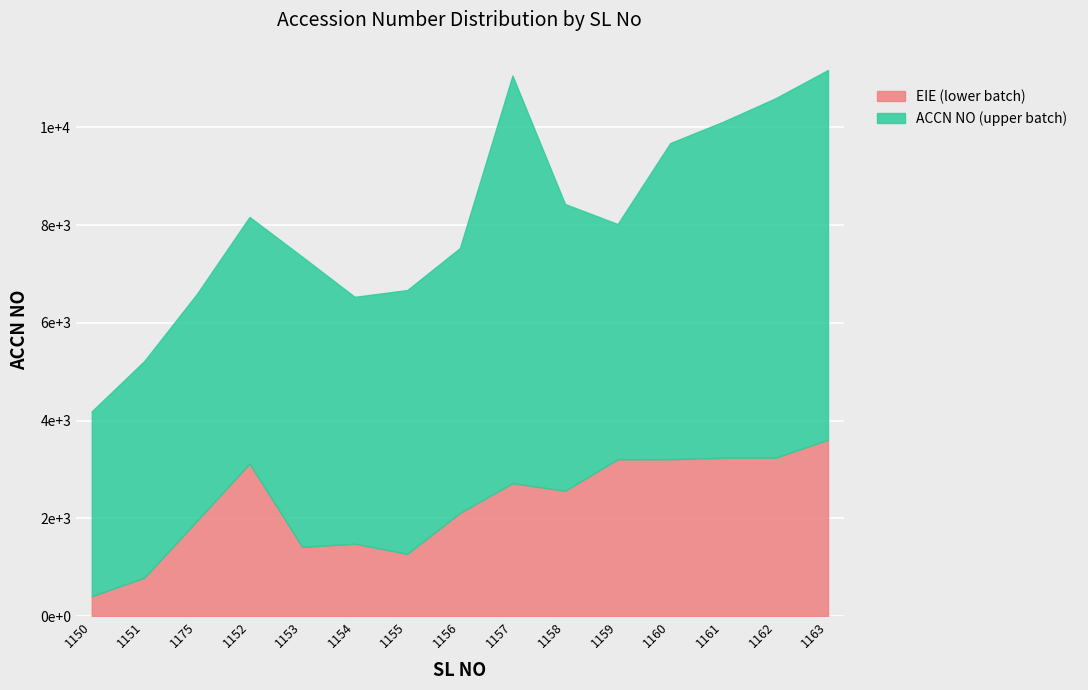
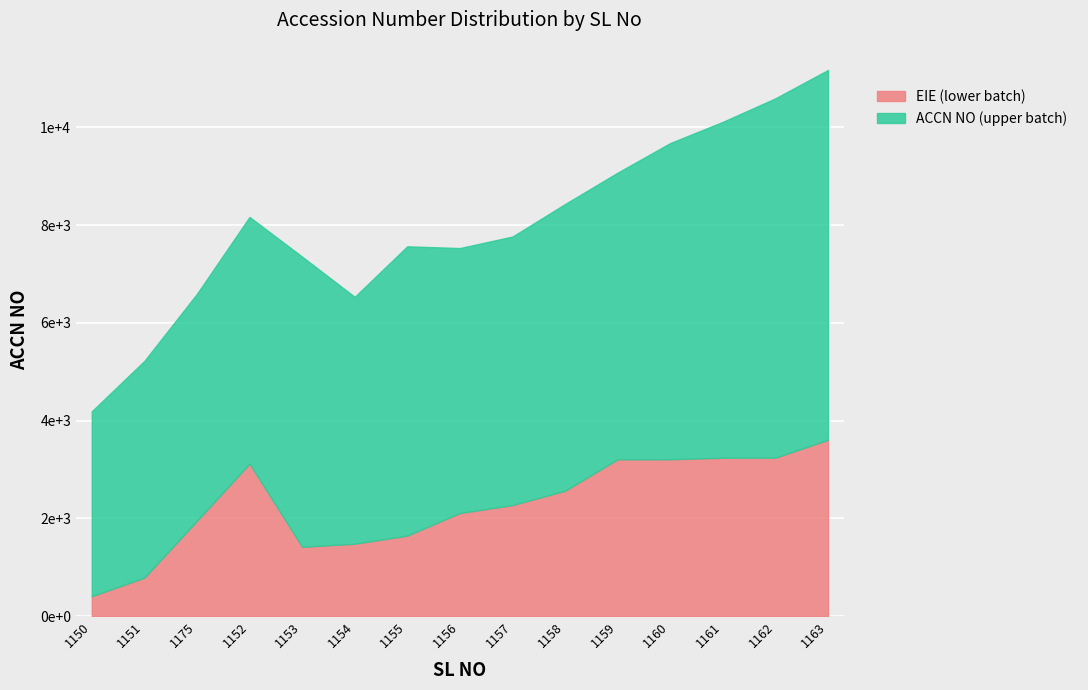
EIE (lower batch), 1155: 1300 -> 1600
ACCN NO (upper batch), 1155: 5400 -> 5900
EIE (lower batch), 1157: 2700 -> 2300
ACCN NO (upper batch), 1157: 8300 -> 5500
ACCN NO (upper batch), 1159: 4800 -> 5900
